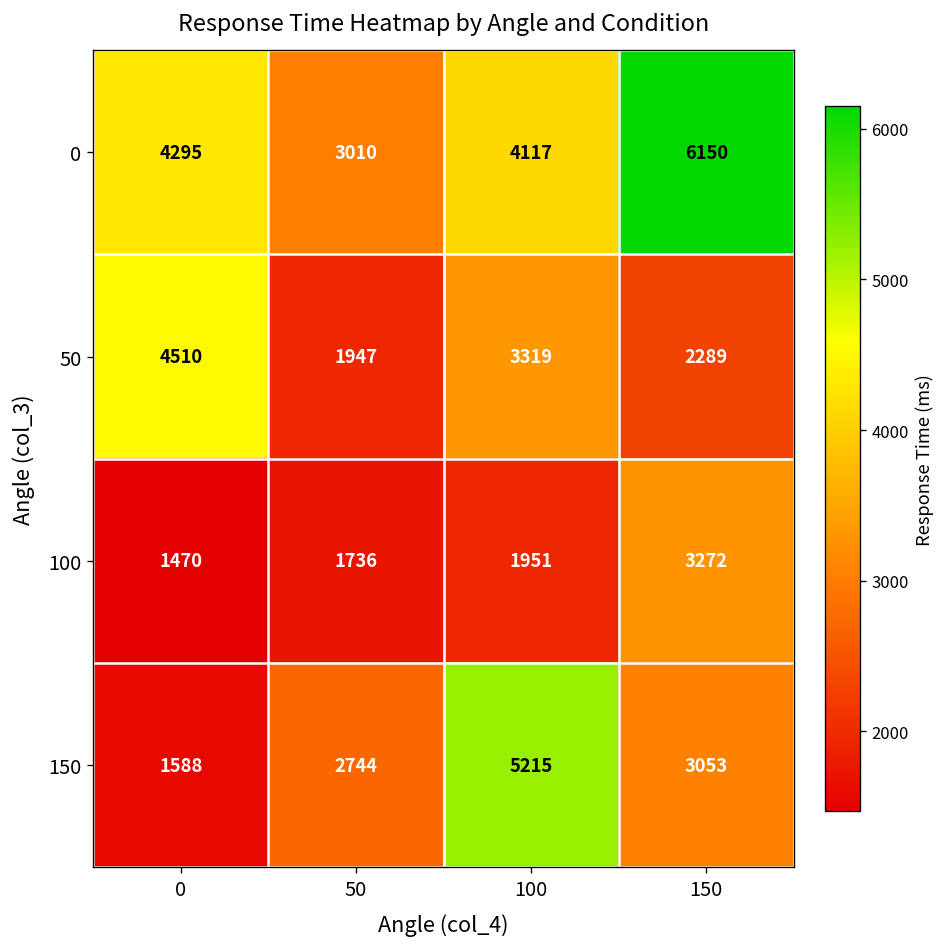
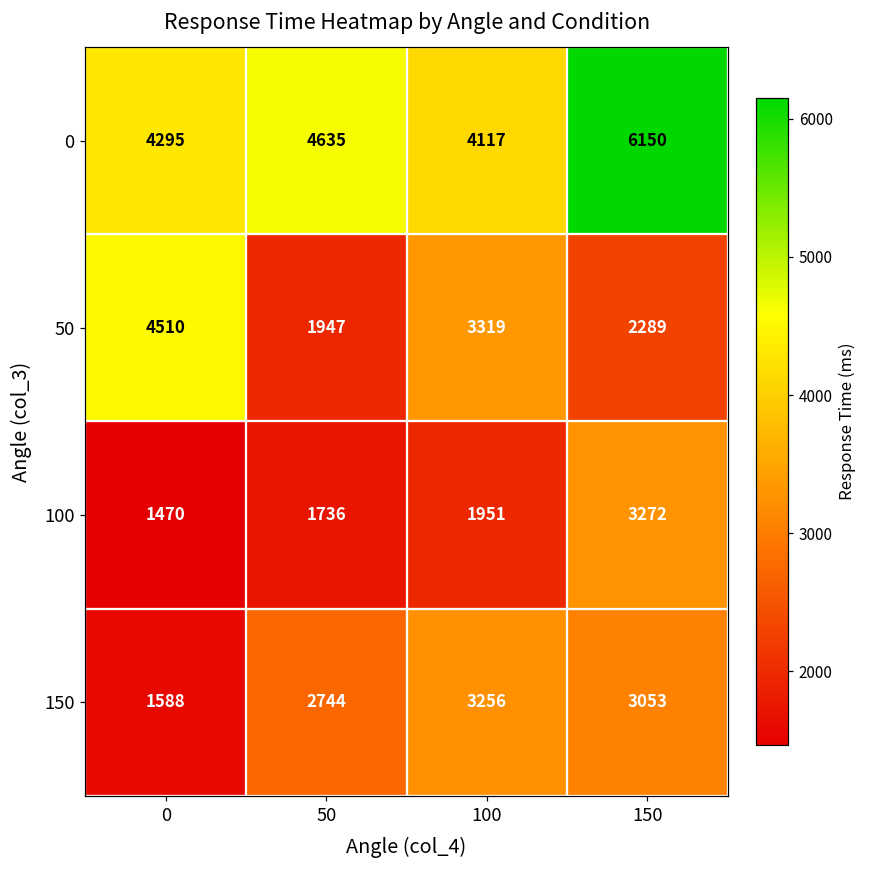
0, 50: 3010 -> 4635
150, 100: 5215 -> 3256
